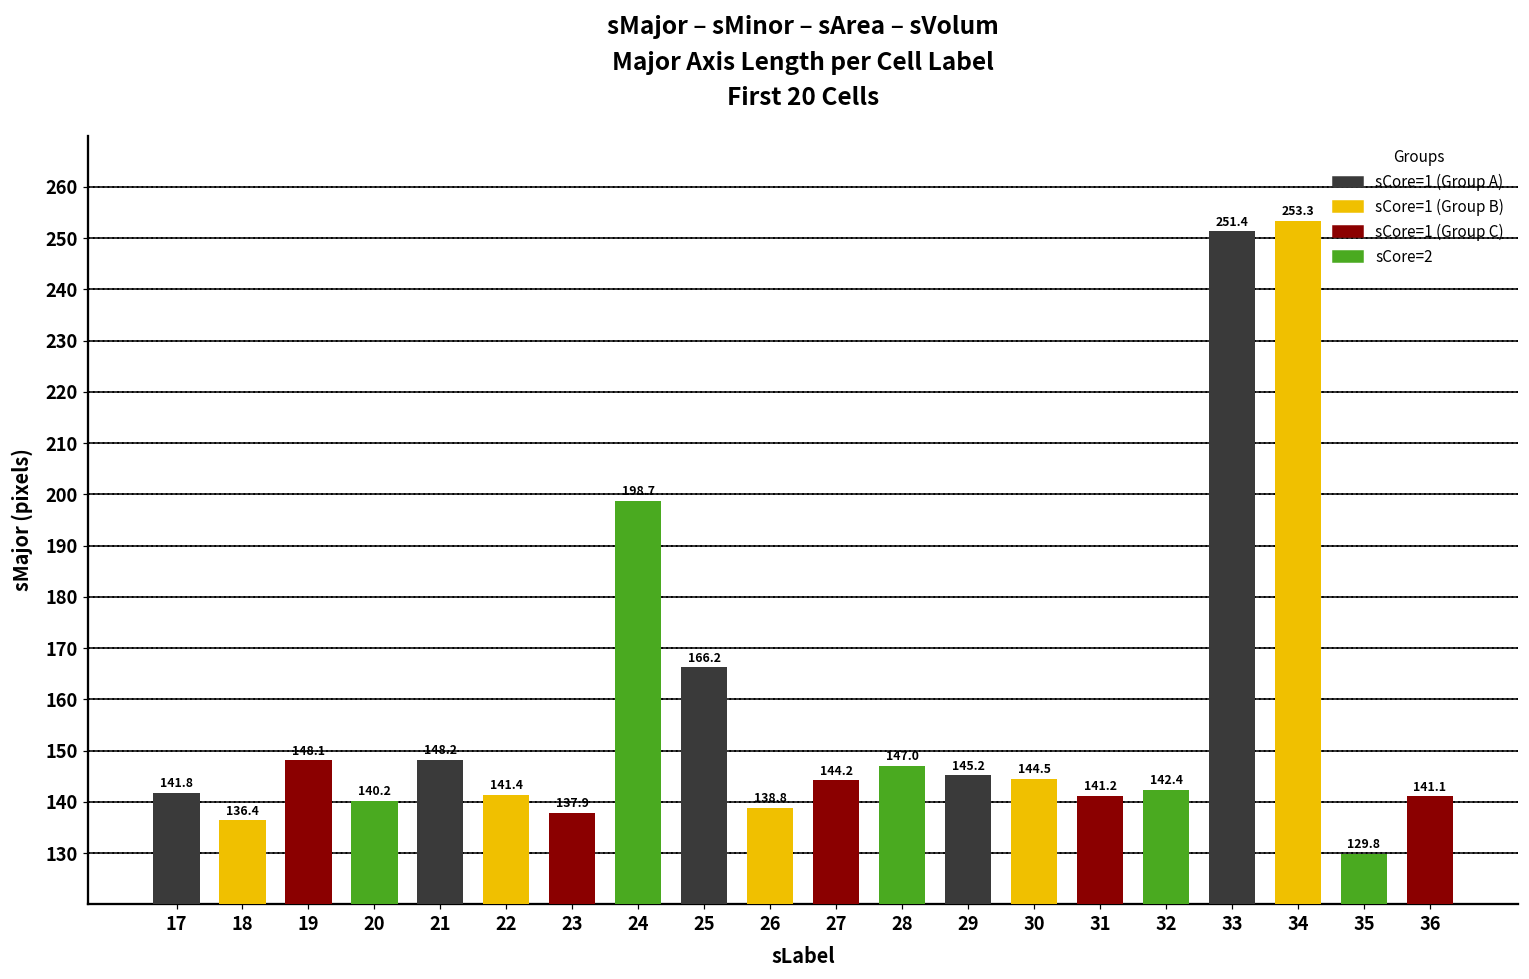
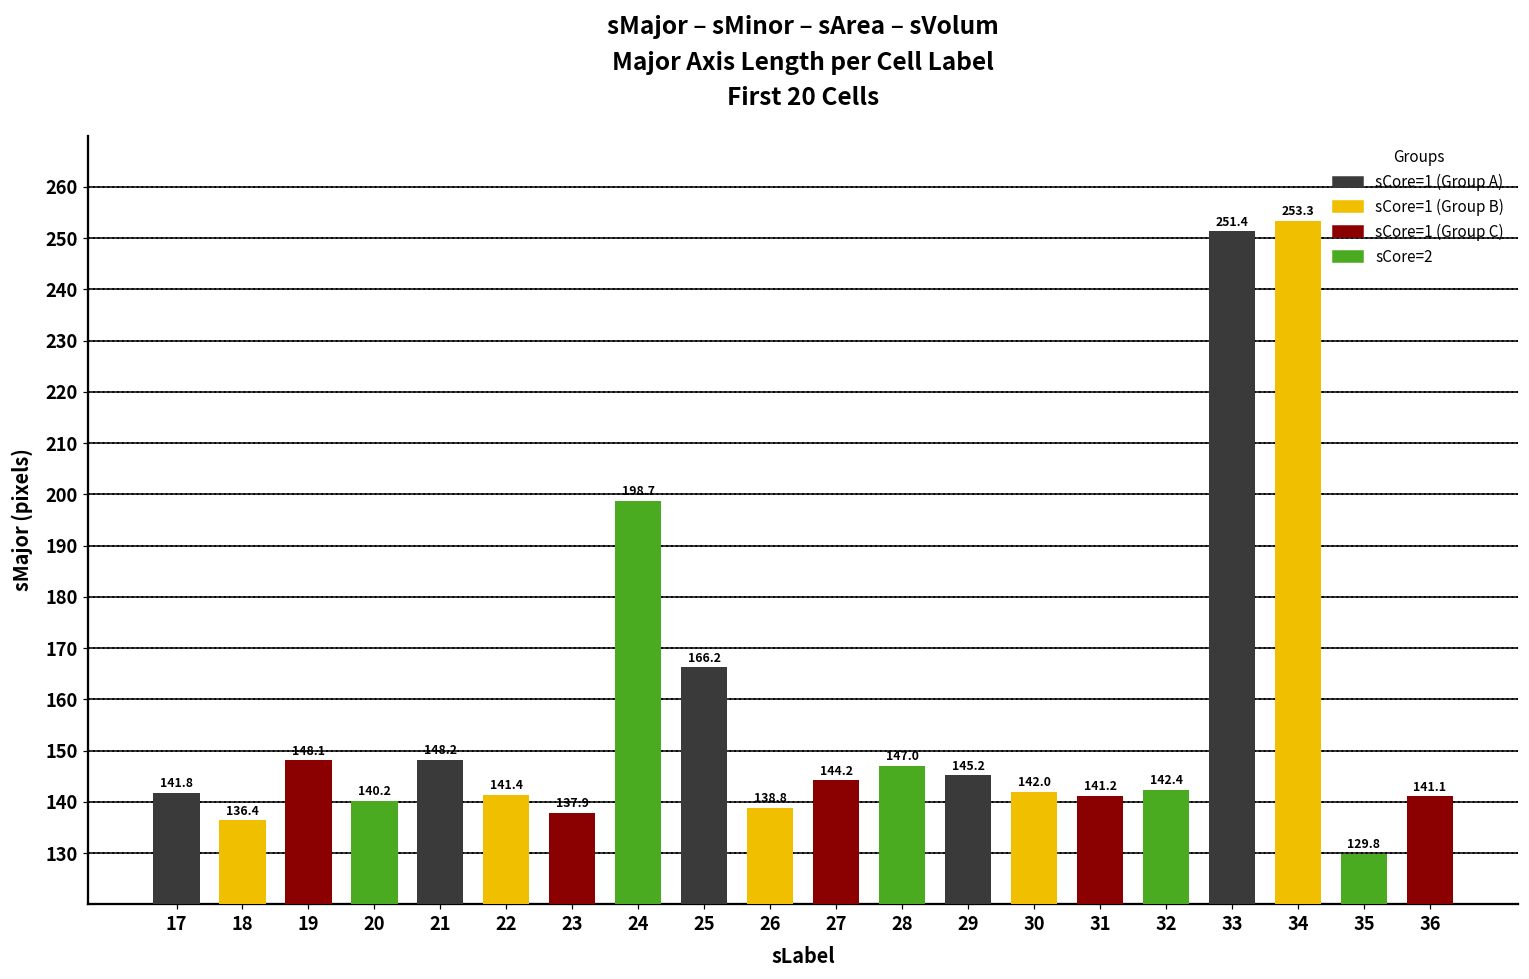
30: 144.5 -> 142.0
